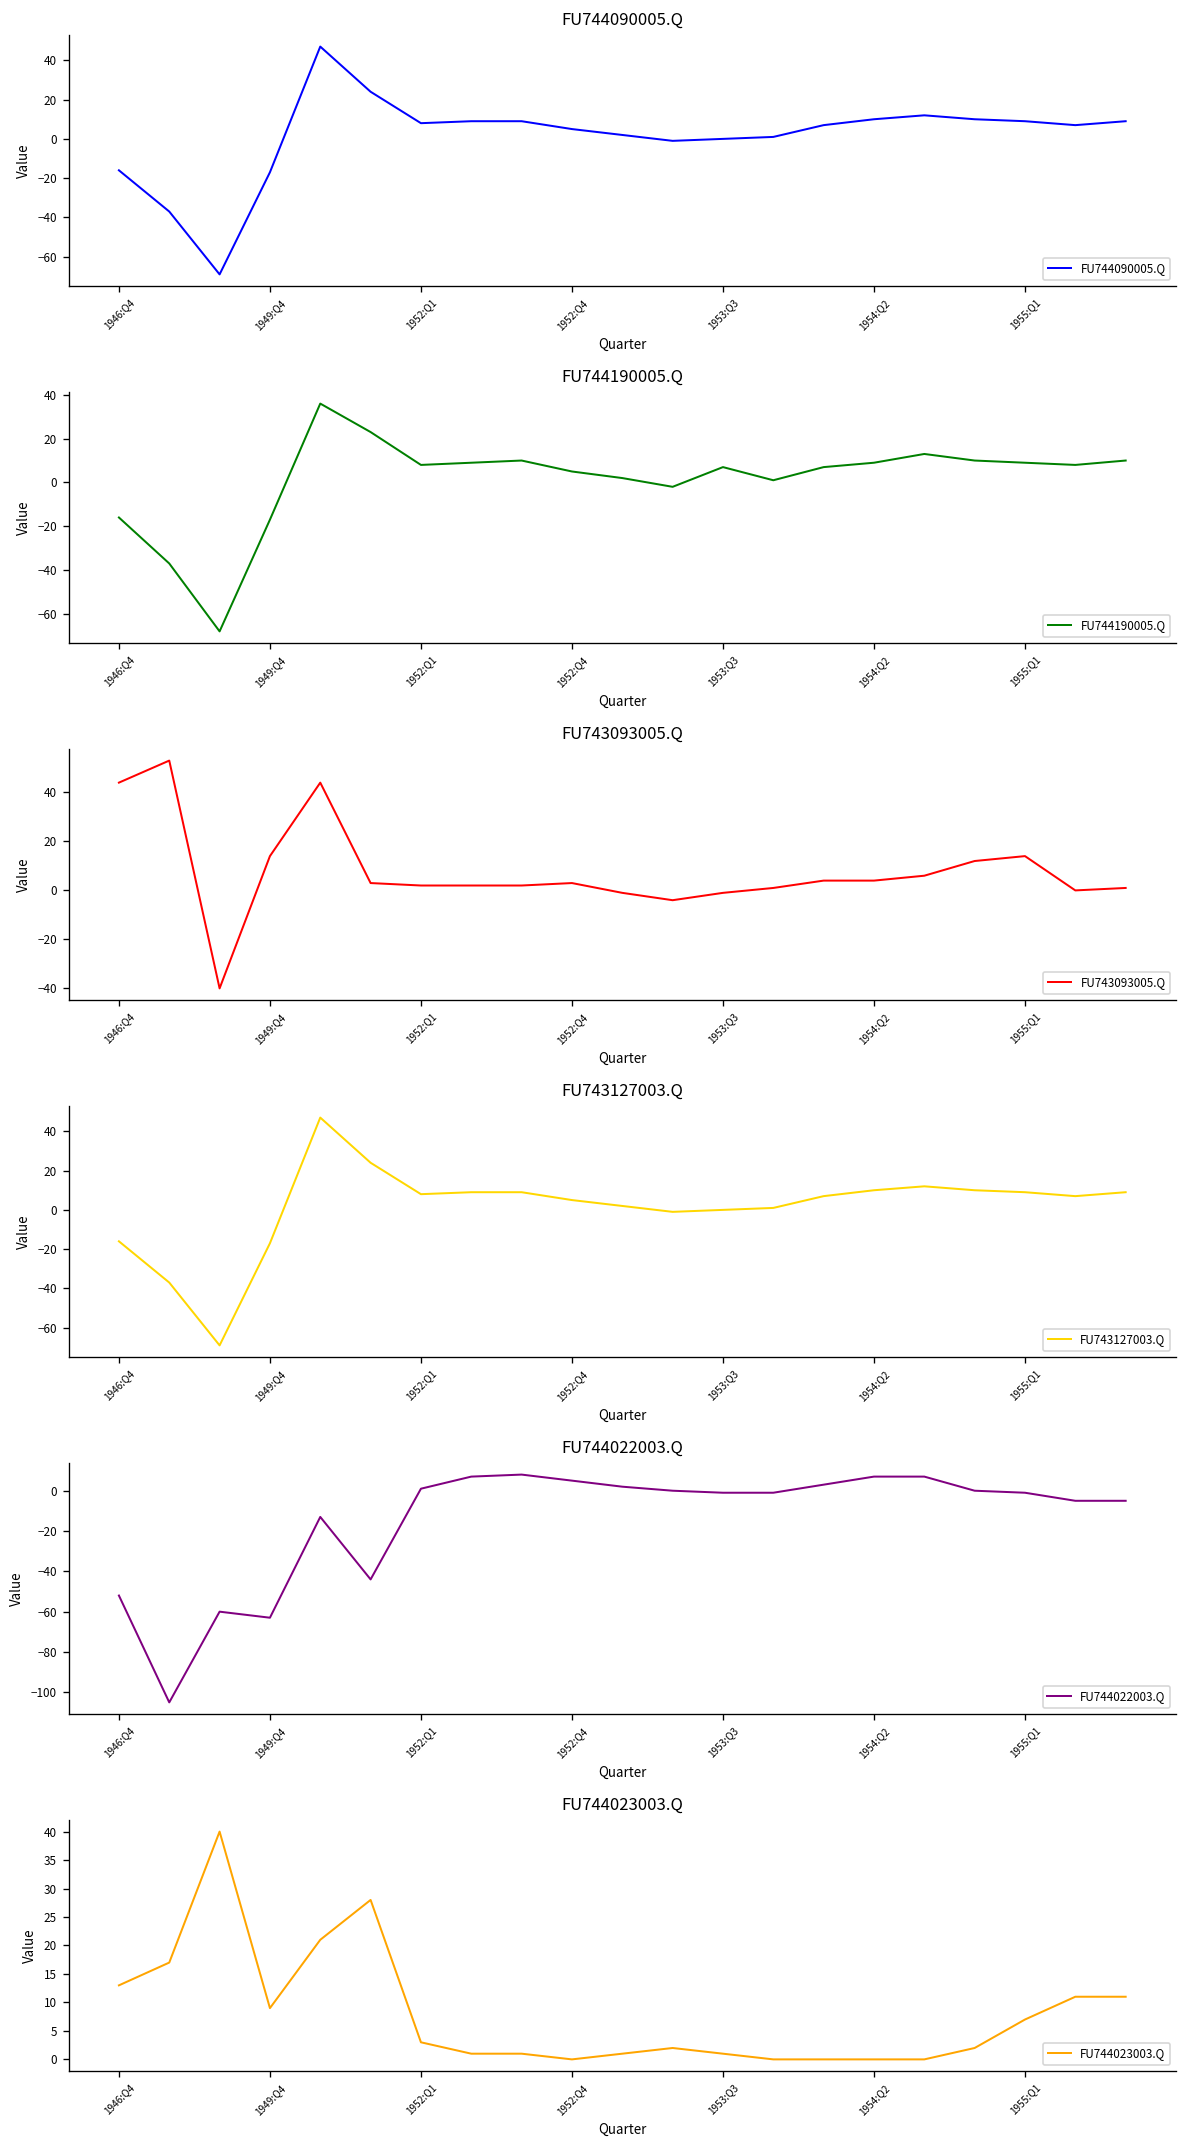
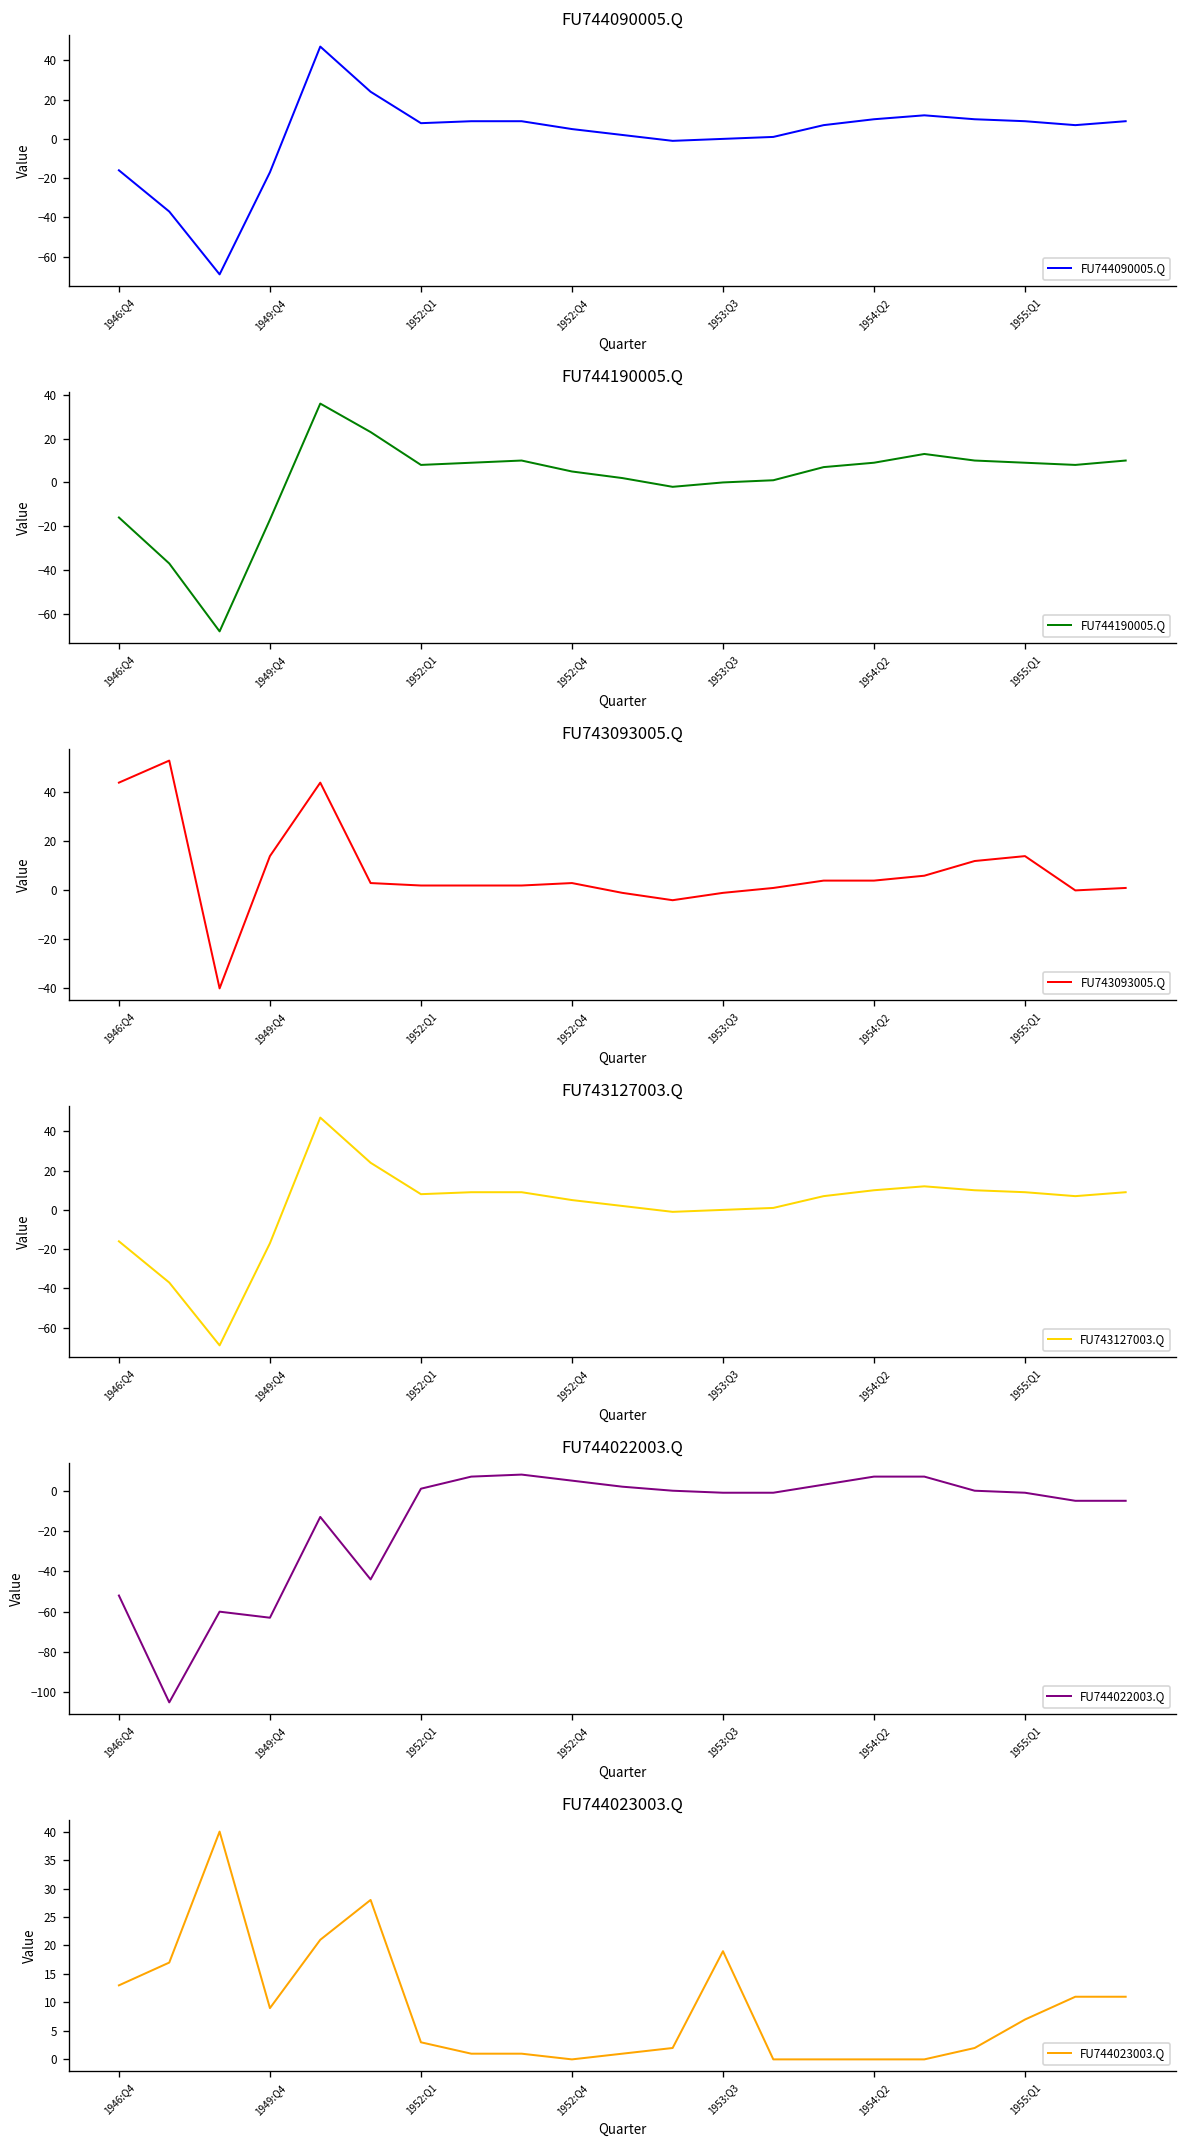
FU744190005.Q, 1953:Q3: 7 -> 0
FU744023003.Q, 1953:Q3: 1 -> 19
